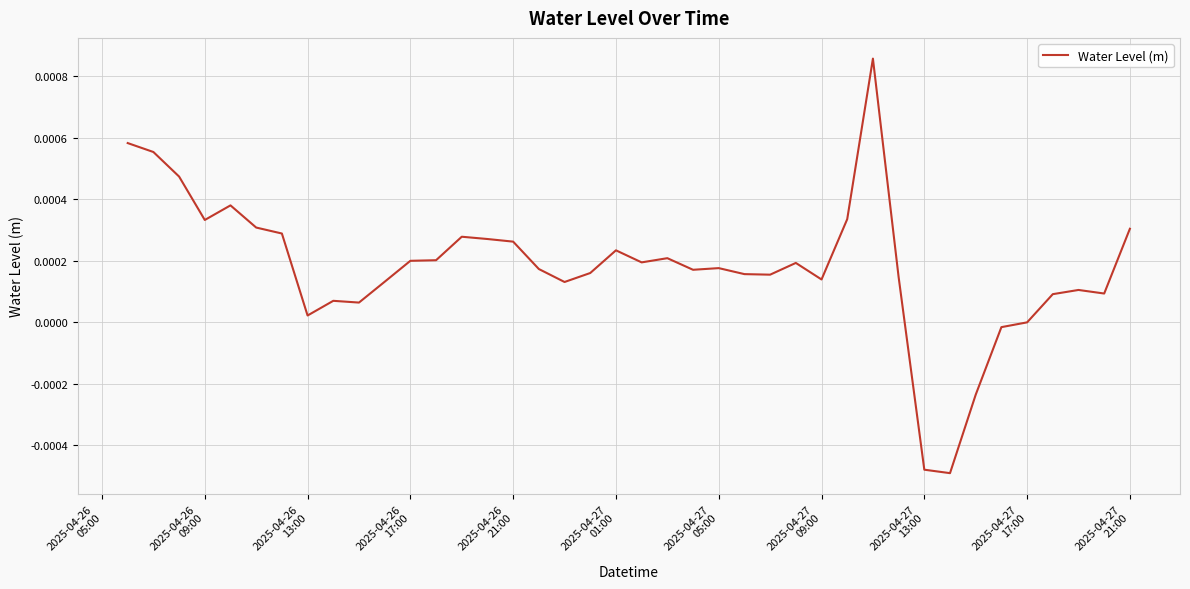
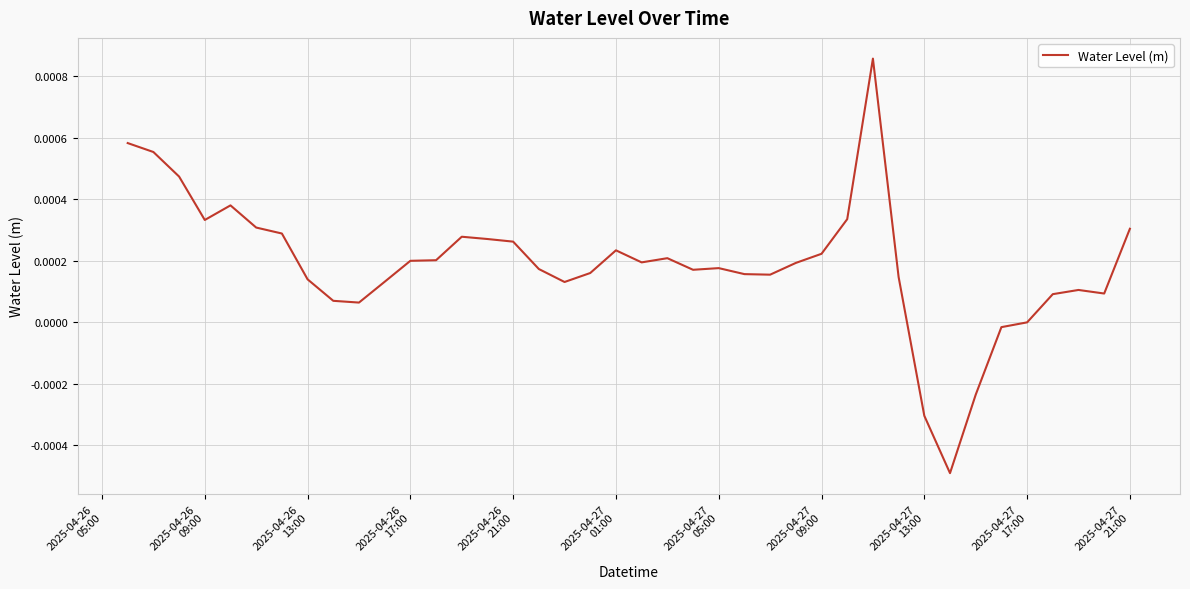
2025-04-26 13:00: 0.00002 -> 0.00014
2025-04-27 09:00: 0.00014 -> 0.00022
2025-04-27 13:00: -0.00048 -> -0.00030
